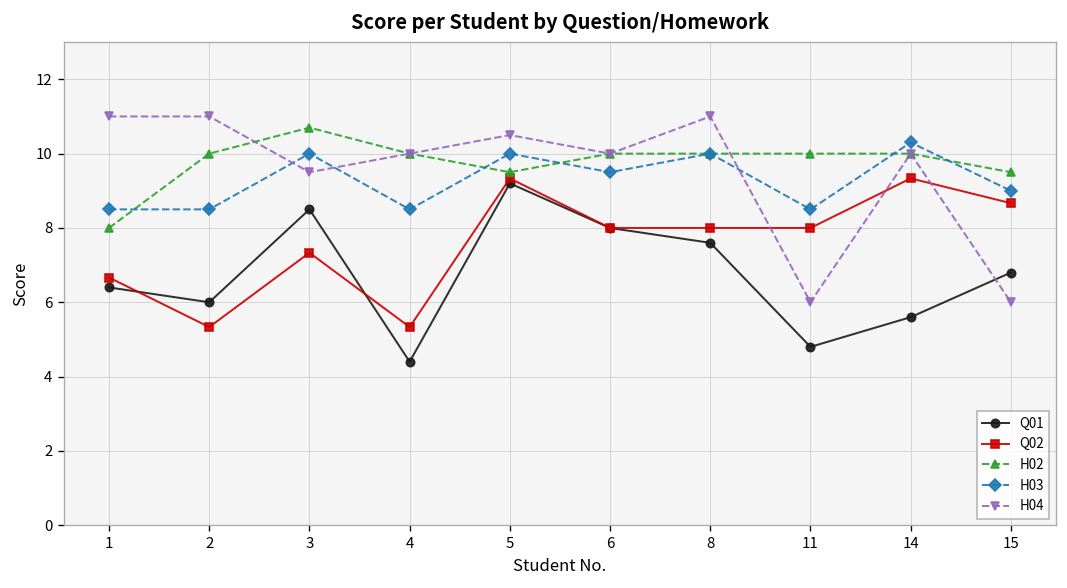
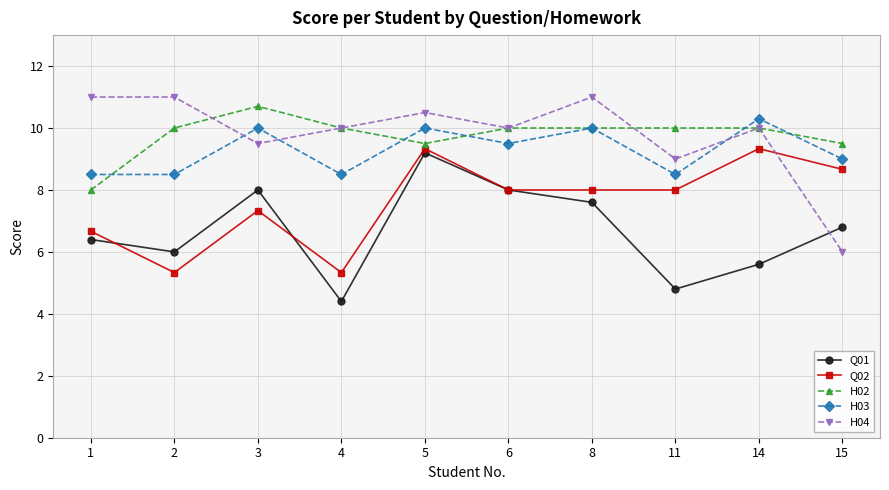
Q01, 3: 8.5 -> 8.0
H04, 11: 6 -> 9
